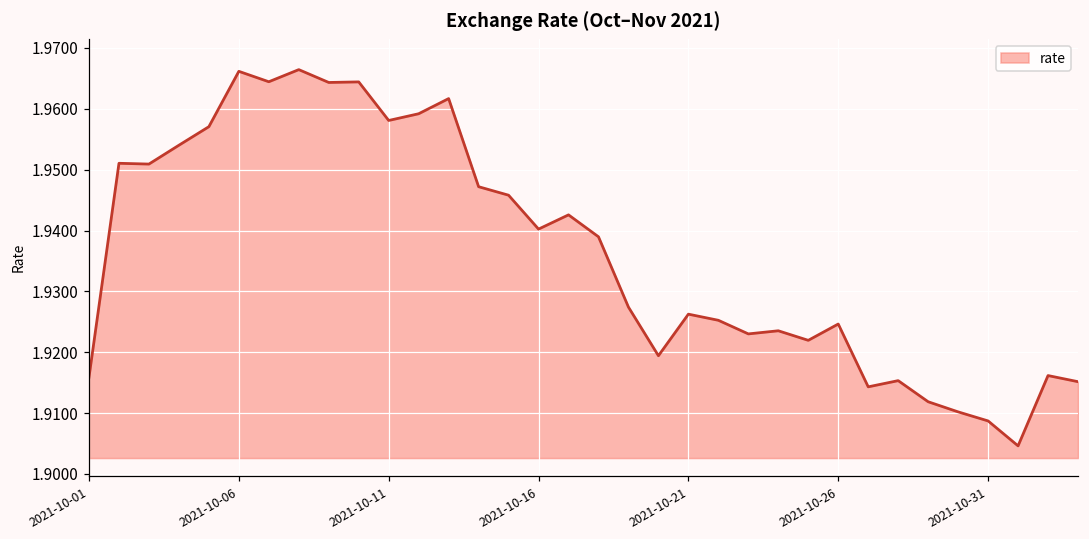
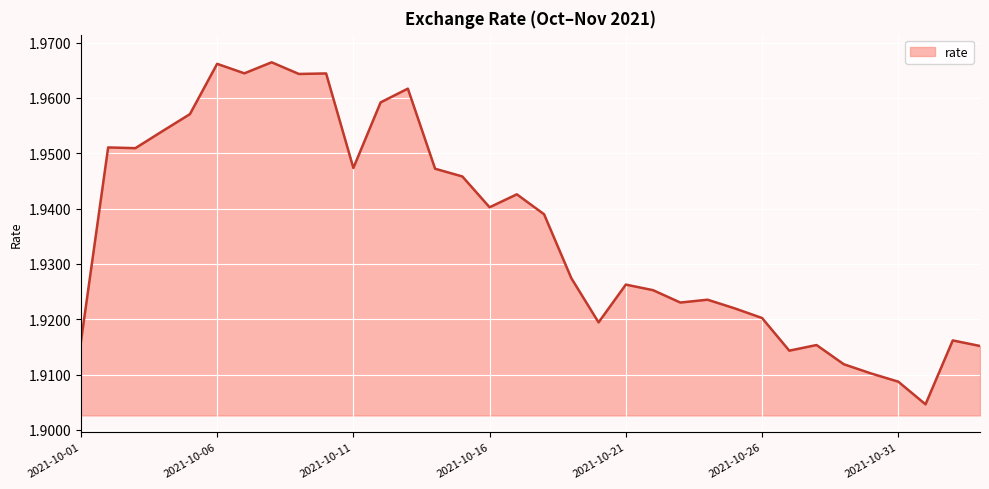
2021-10-11: 1.958 -> 1.947
2021-10-26: 1.925 -> 1.920
